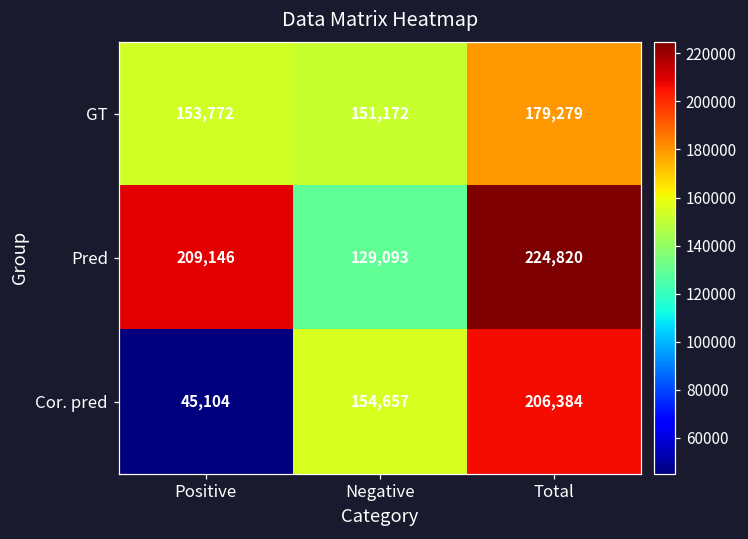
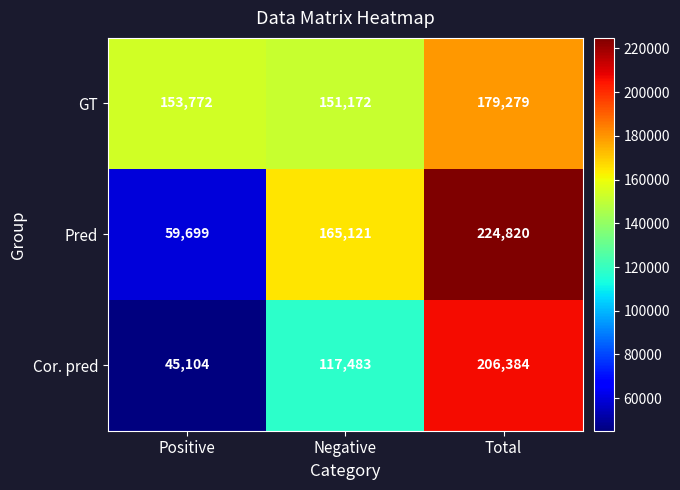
Pred, Positive: 209,146 -> 59,699
Pred, Negative: 129,093 -> 165,121
Cor. pred, Negative: 154,657 -> 117,483
